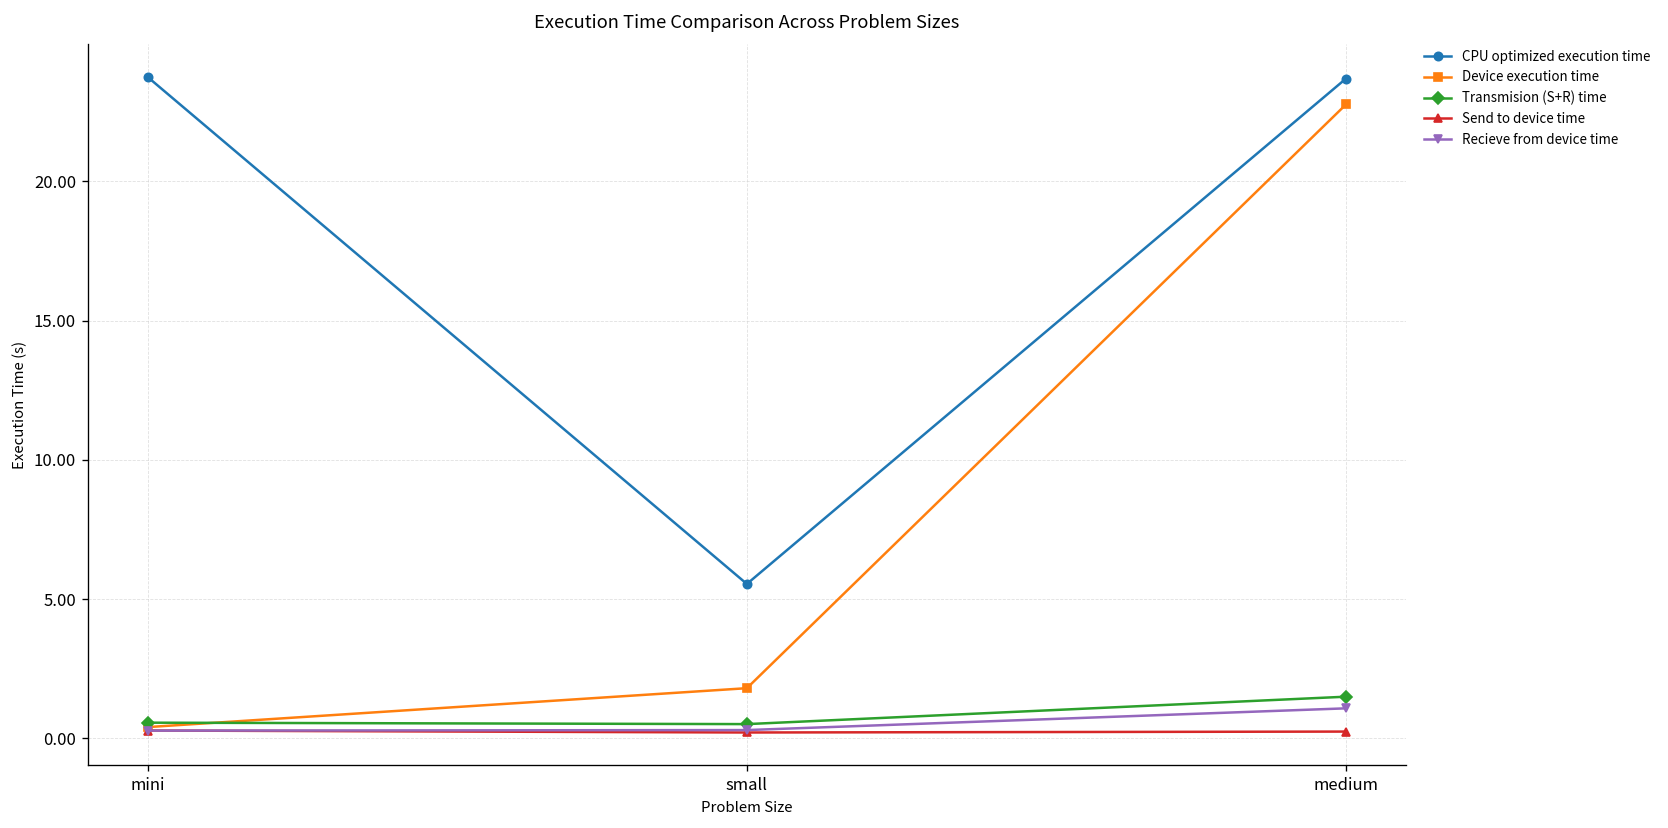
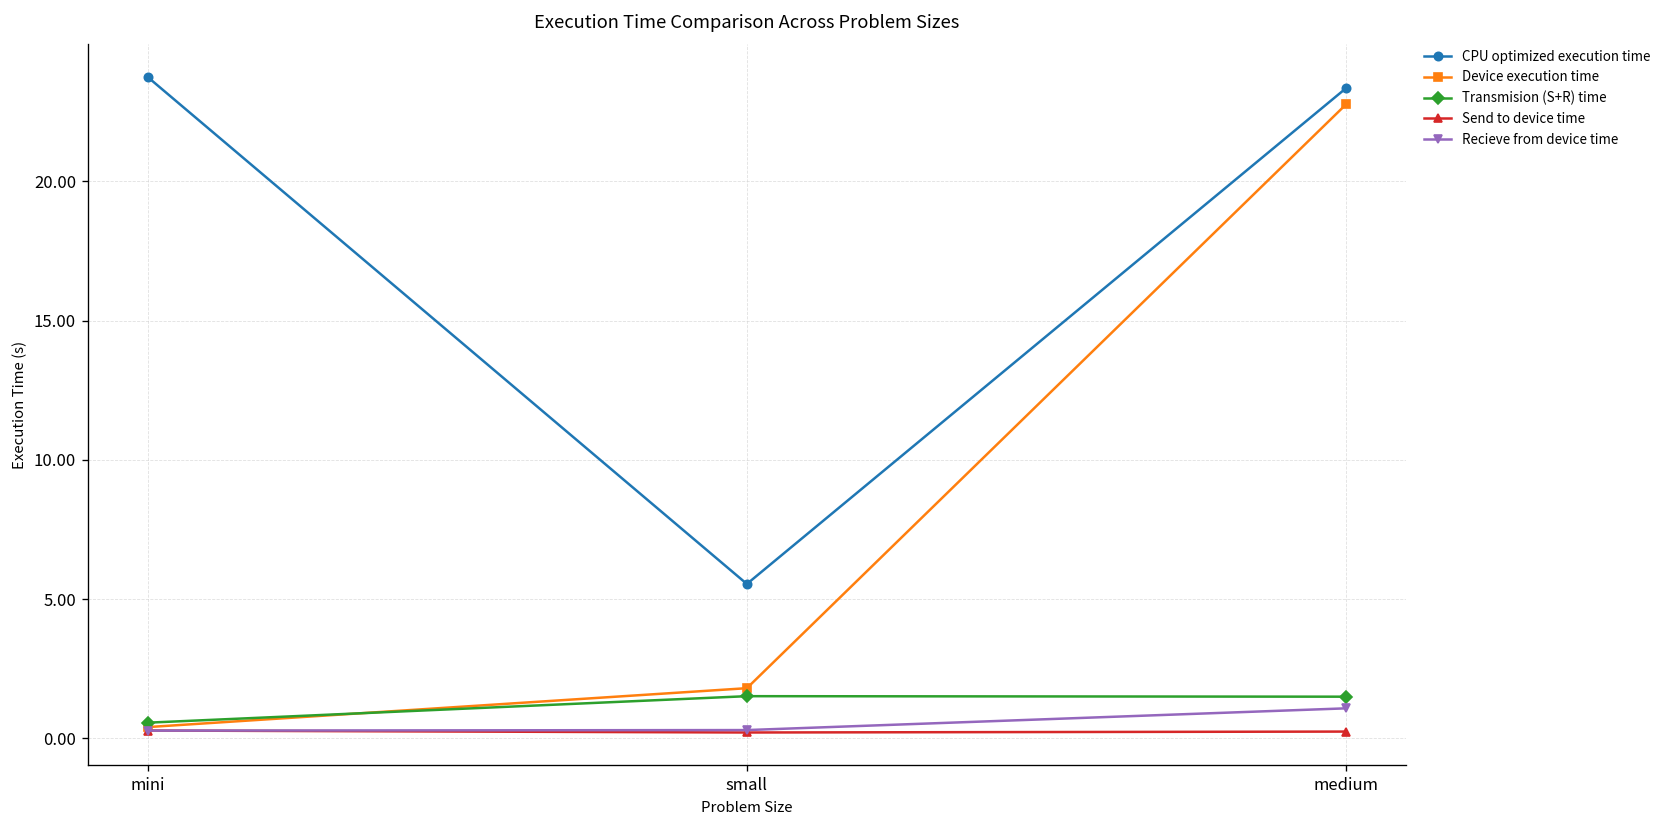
Transmision (S+R) time, small: 0.5 -> 1.5
CPU optimized execution time, medium: 23.7 -> 23.3
